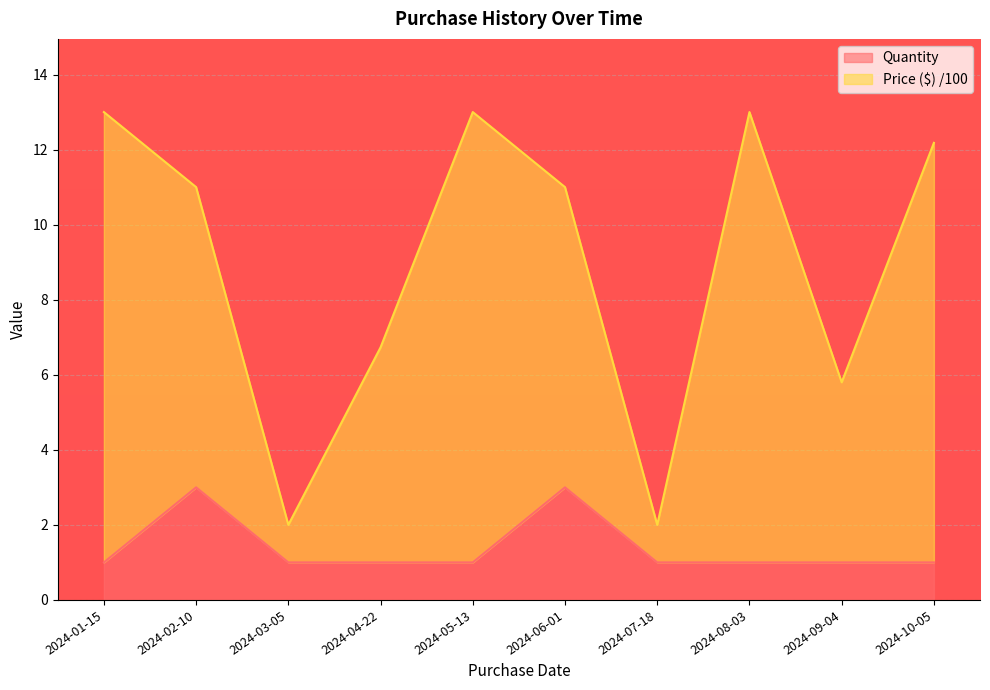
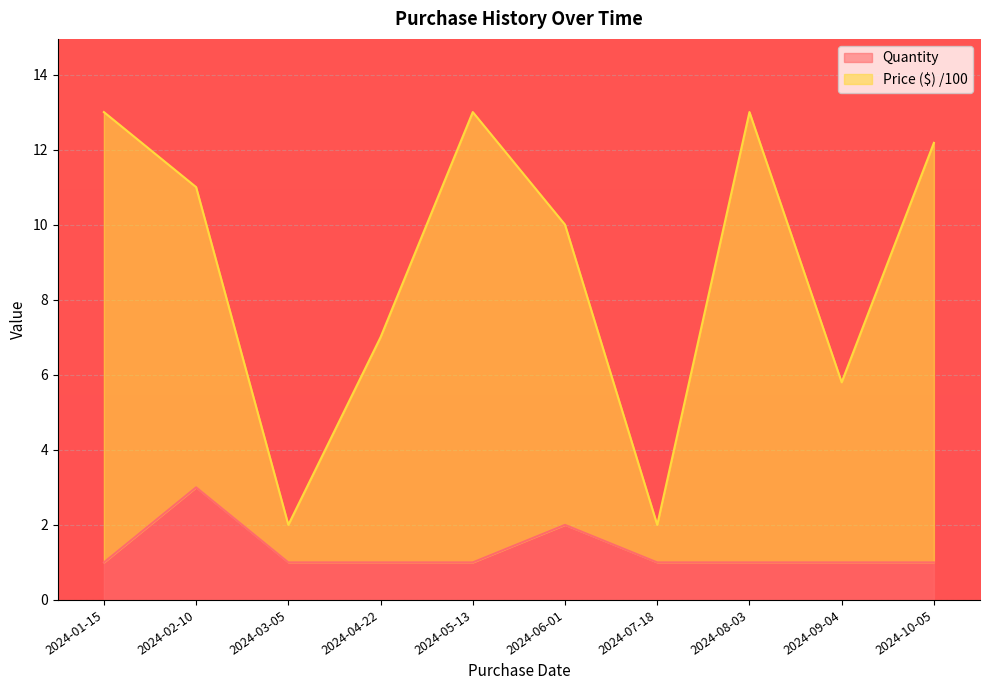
Price ($) /100, 2024-04-22: 5.7 -> 6.0
Quantity, 2024-06-01: 3 -> 2
